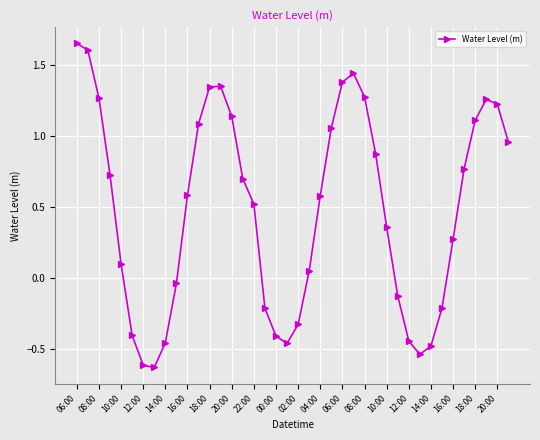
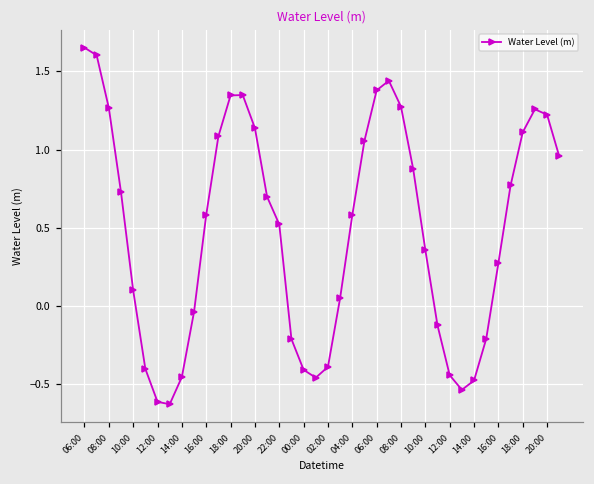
02:00: -0.33 -> -0.39
